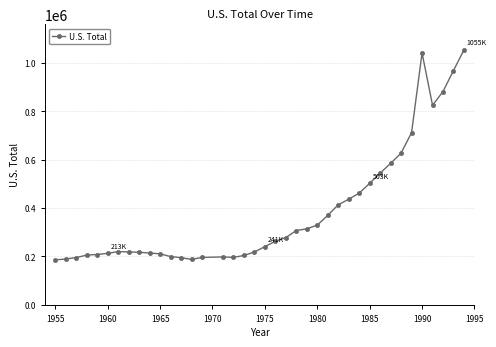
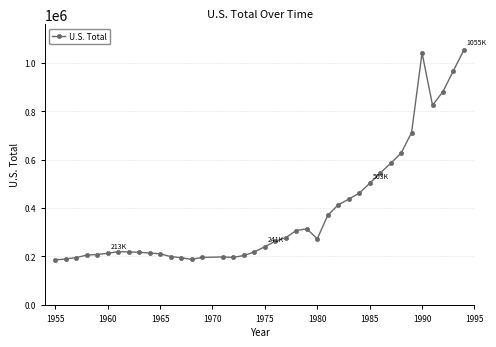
1980: 330000 -> 270000
